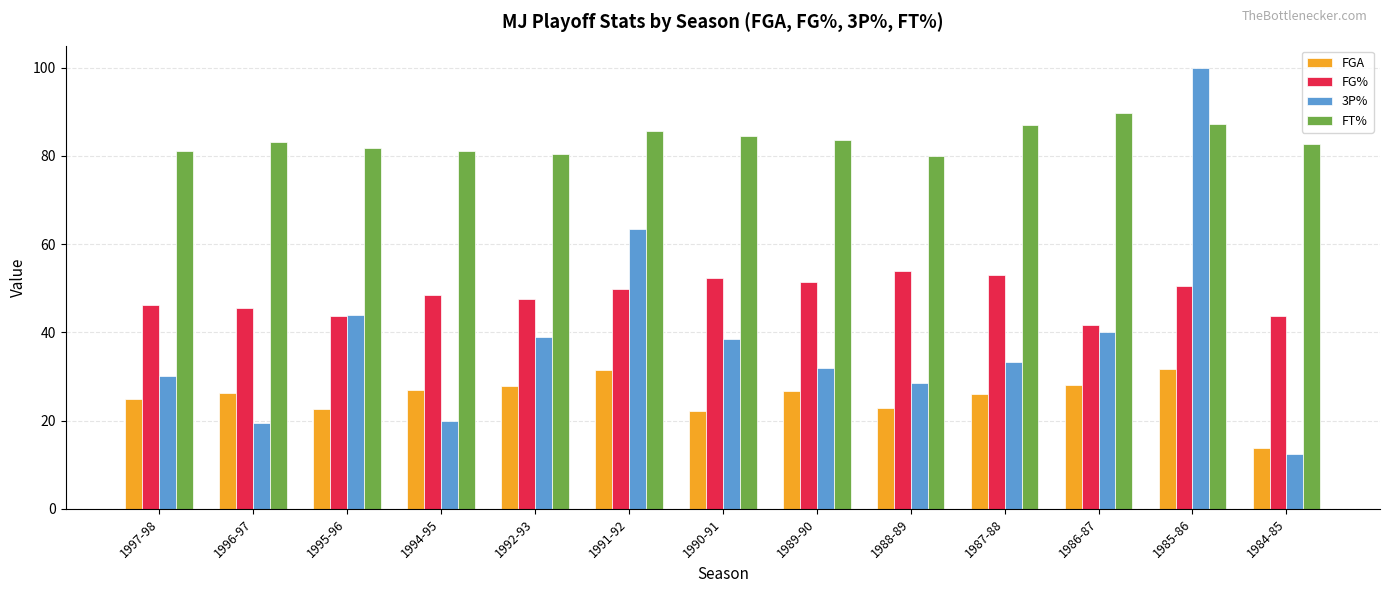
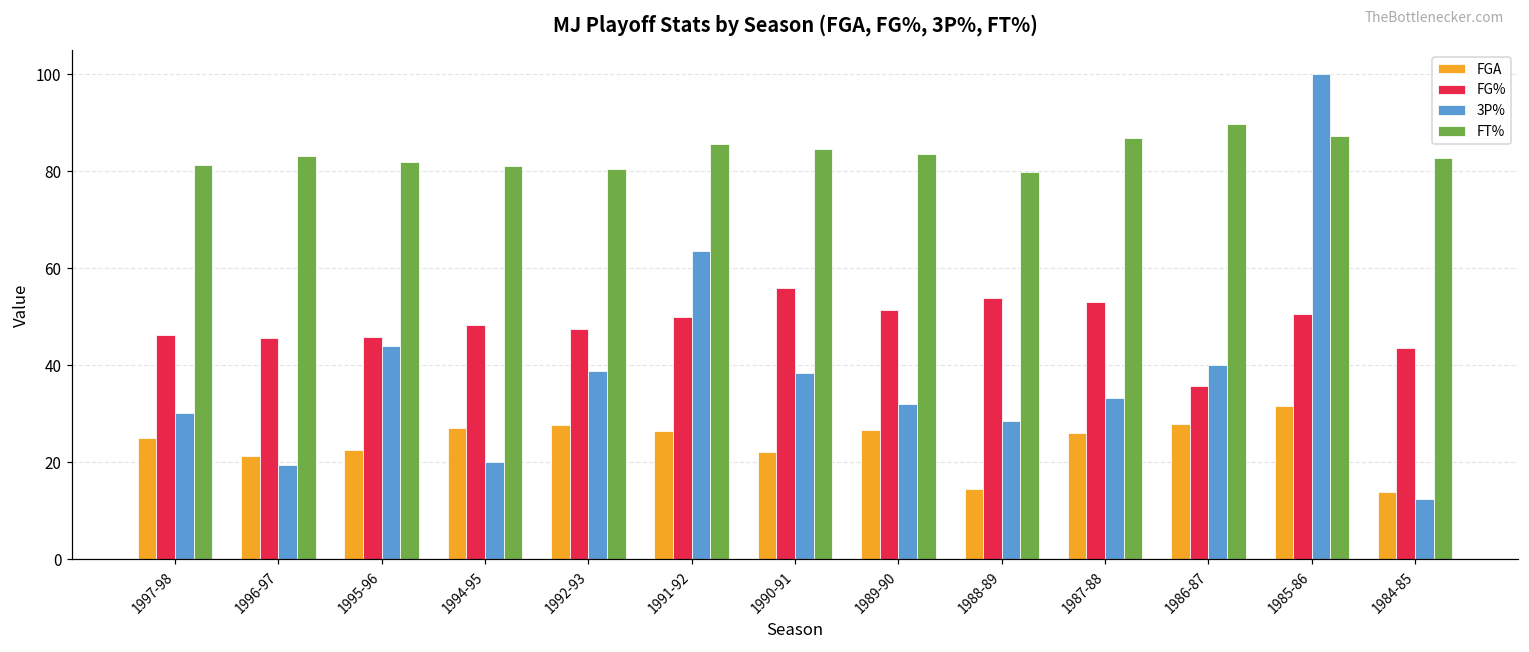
FGA, 1996-97: 26 -> 21
FG%, 1995-96: 44 -> 46
FGA, 1991-92: 32 -> 26
FG%, 1990-91: 52 -> 56
FGA, 1988-89: 23 -> 15
FG%, 1986-87: 42 -> 36
